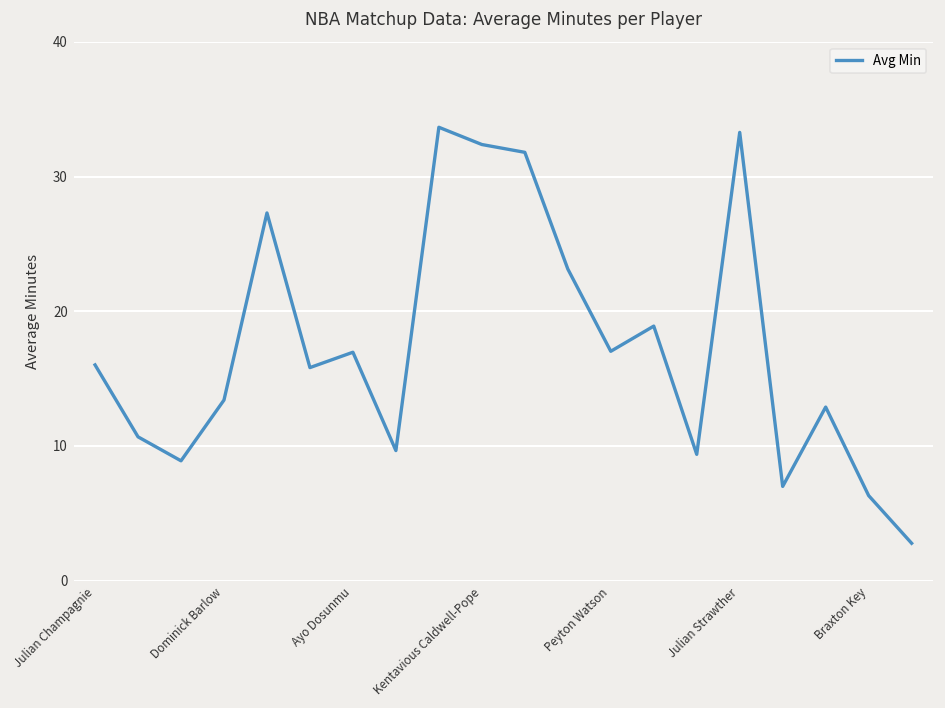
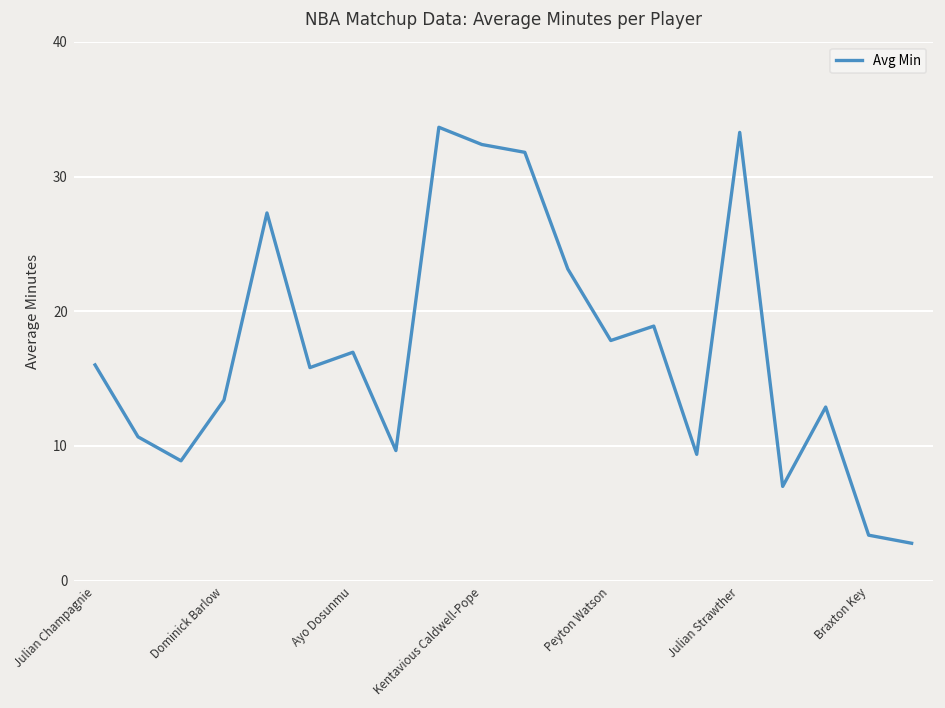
Peyton Watson: 17.0 -> 17.8
Braxton Key: 6.3 -> 3.4
